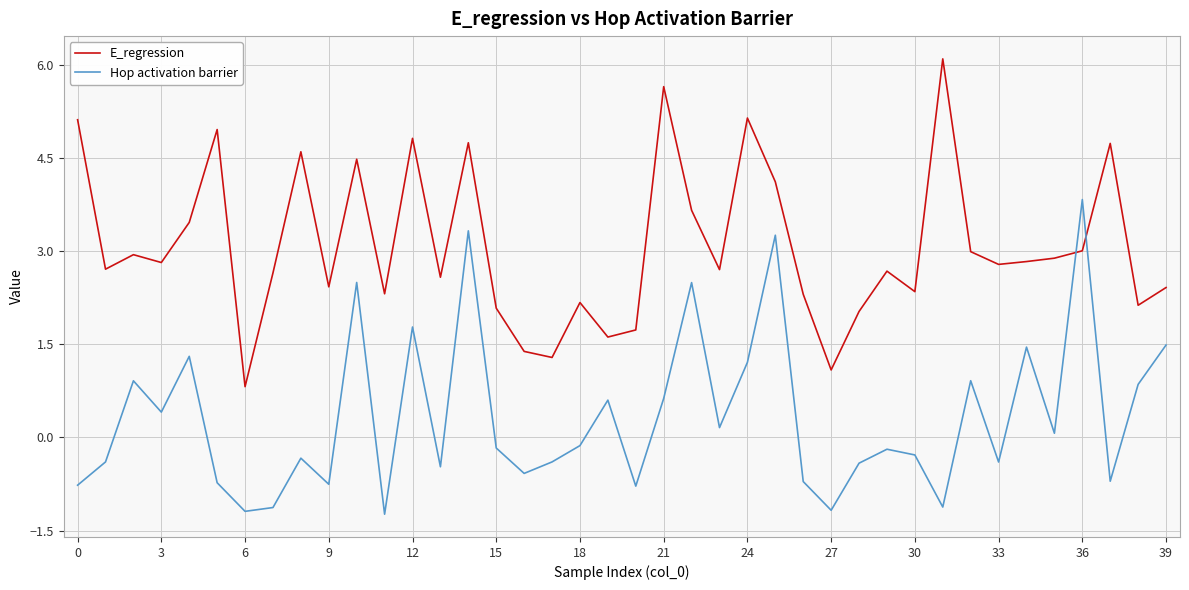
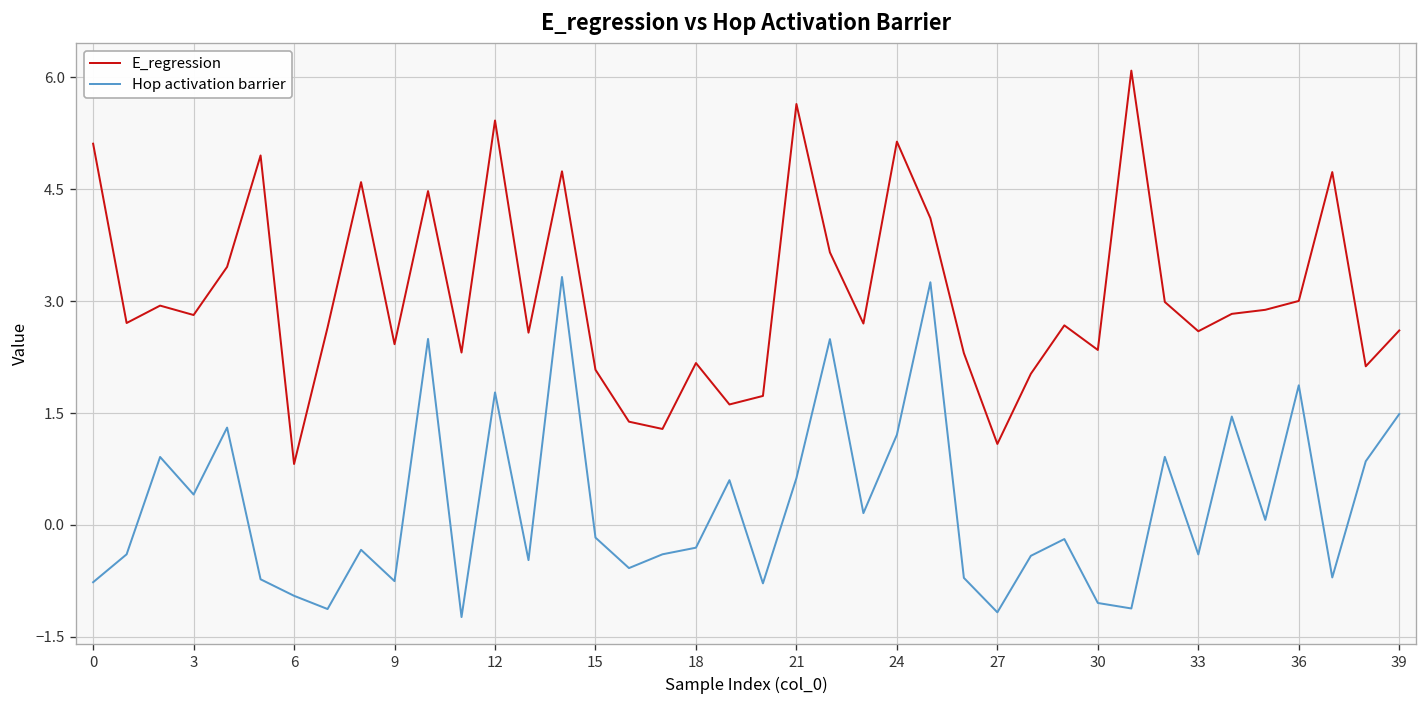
Hop activation barrier, 6: -1.2 -> -1.0
E_regression, 12: 4.8 -> 5.4
Hop activation barrier, 18: -0.1 -> -0.3
Hop activation barrier, 30: -0.3 -> -1.0
E_regression, 33: 2.8 -> 2.6
Hop activation barrier, 36: 3.8 -> 1.9
E_regression, 39: 2.4 -> 2.6
